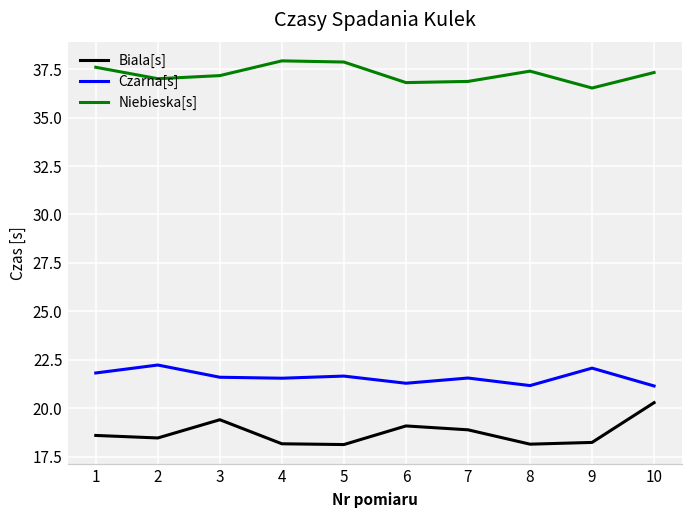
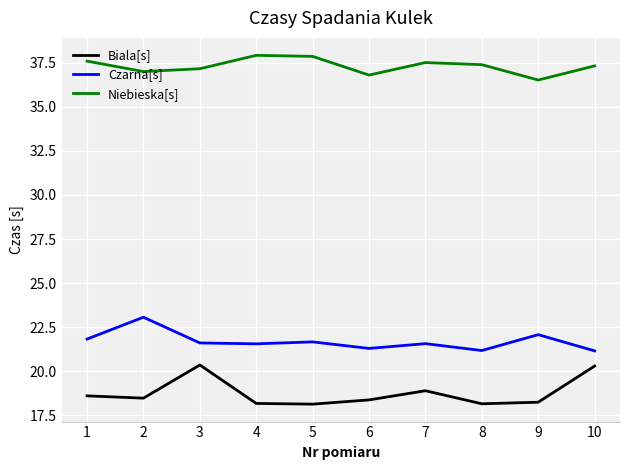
Czarna[s], 2: 22.2 -> 23.1
Biala[s], 3: 19.4 -> 20.4
Biala[s], 6: 19.1 -> 18.4
Niebieska[s], 7: 36.9 -> 37.5
